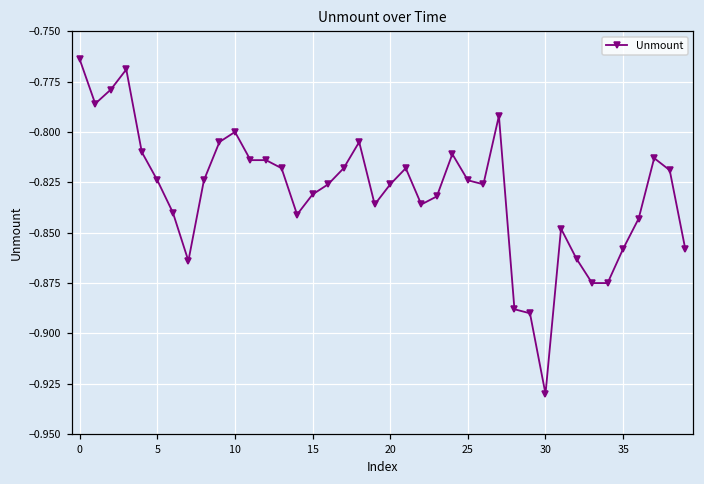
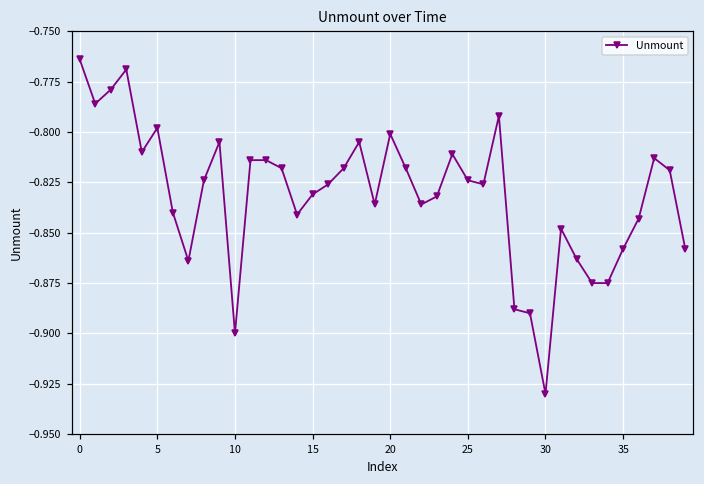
5: -0.824 -> -0.798
10: -0.8 -> -0.9
20: -0.826 -> -0.801
